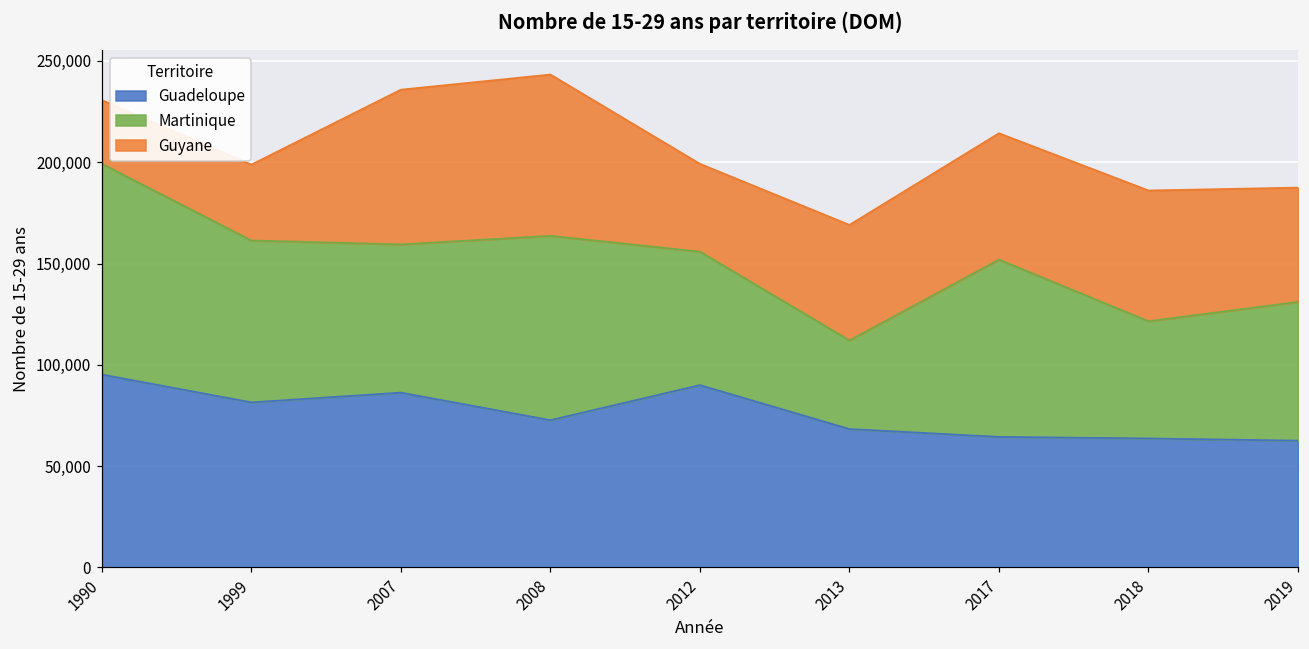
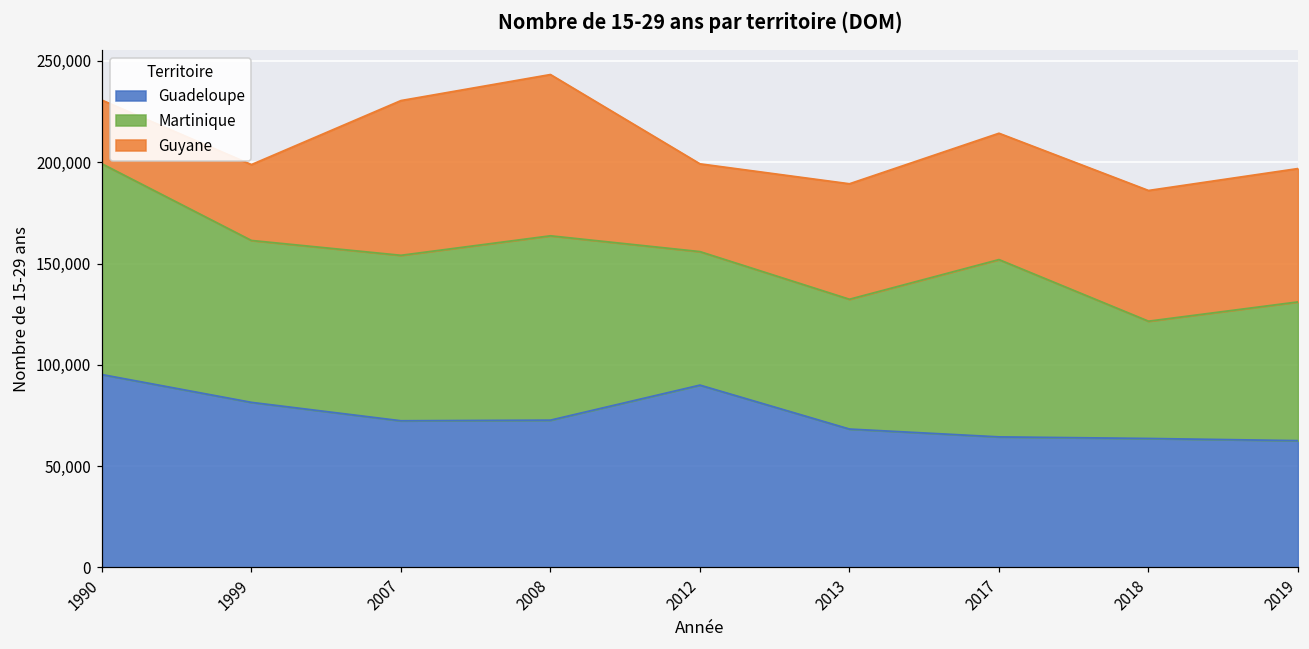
Guadeloupe, 2007: 86,000 -> 72,000
Martinique, 2007: 73,000 -> 82,000
Martinique, 2013: 44,000 -> 64,000
Guyane, 2019: 56,000 -> 66,000
